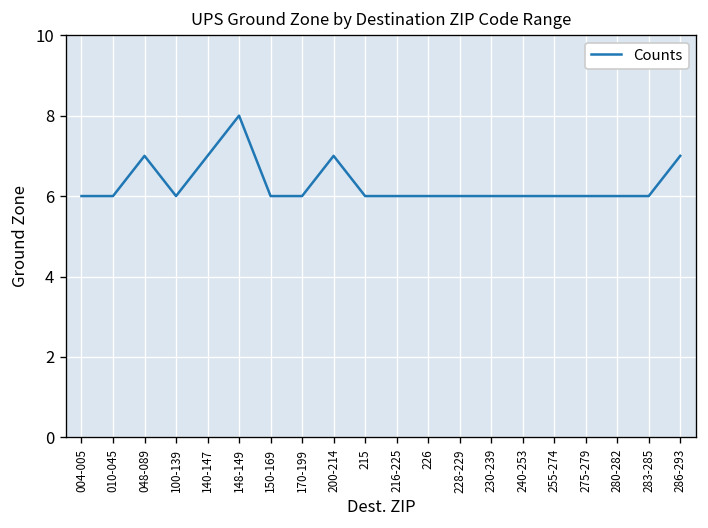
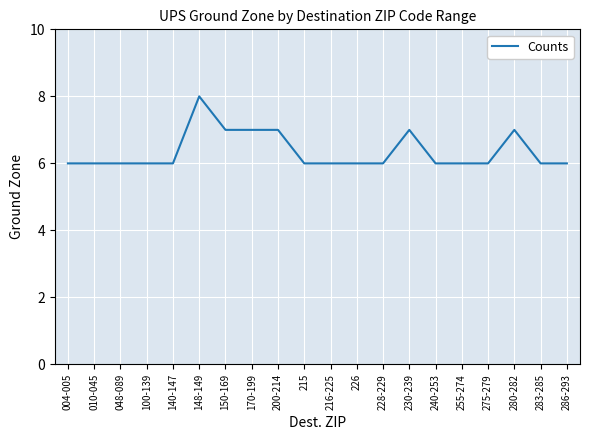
048-089: 7 -> 6
140-147: 7 -> 6
150-169: 6 -> 7
170-199: 6 -> 7
230-239: 6 -> 7
280-282: 6 -> 7
286-293: 7 -> 6
